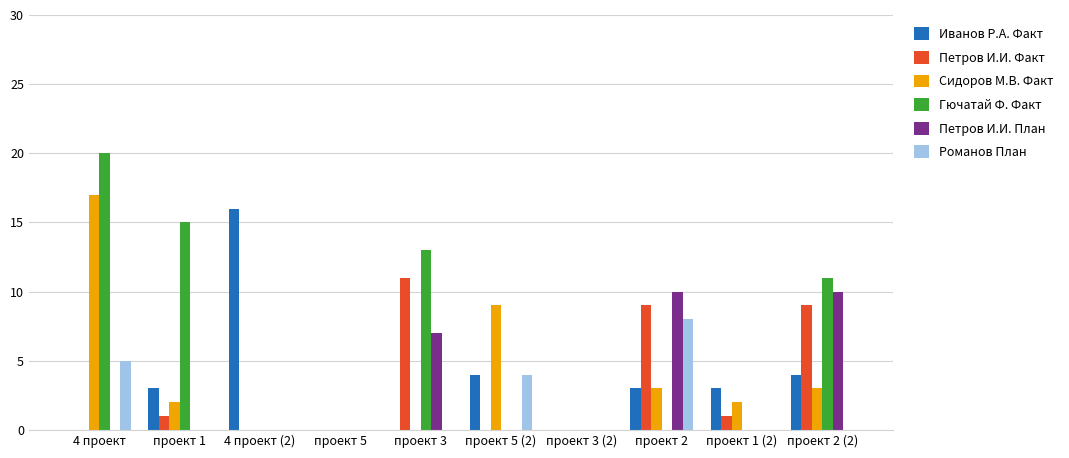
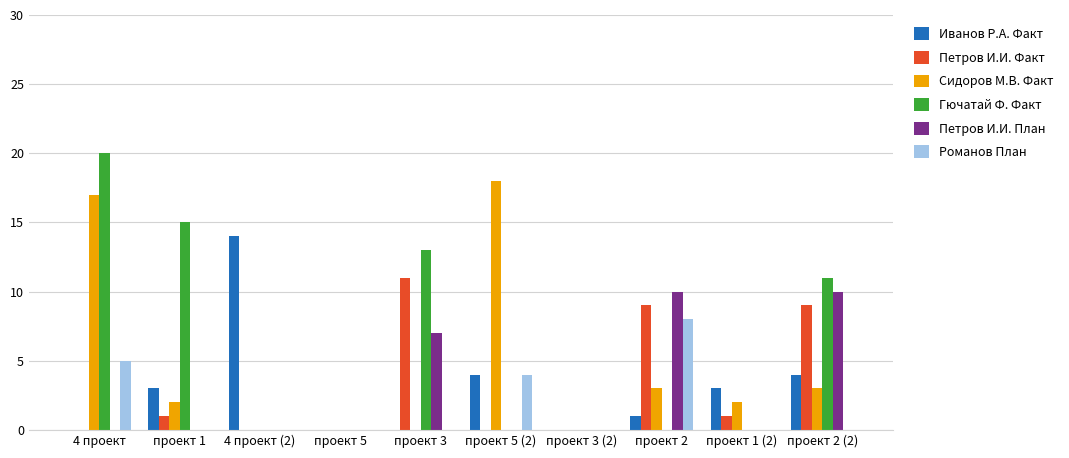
Иванов Р.А. Факт, 4 проект (2): 16 -> 14
Сидоров М.В. Факт, проект 5 (2): 9 -> 18
Иванов Р.А. Факт, проект 2: 3 -> 1
